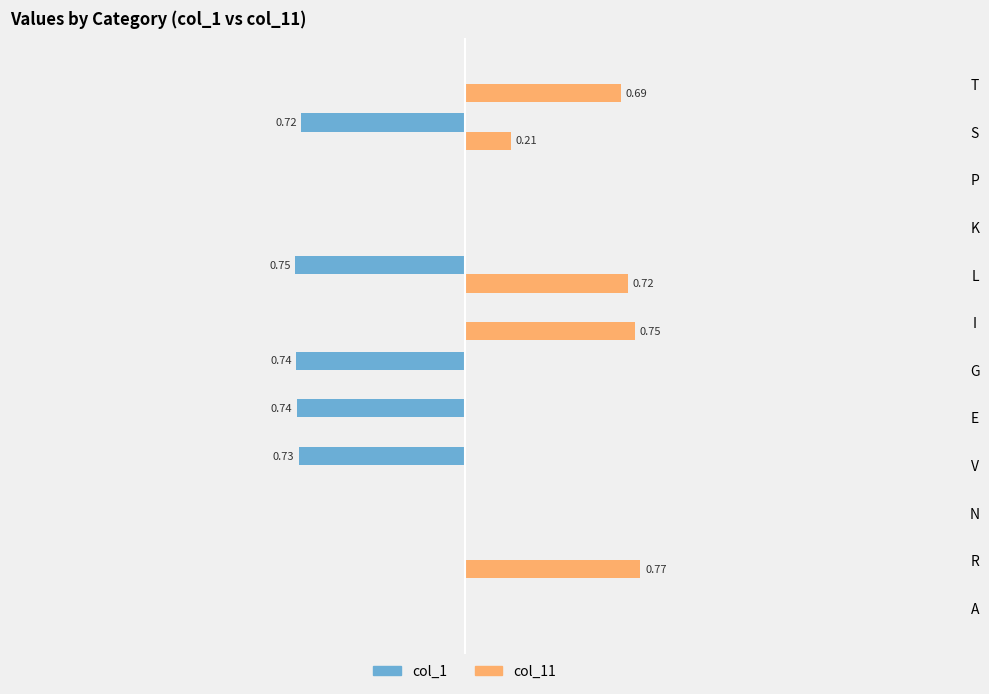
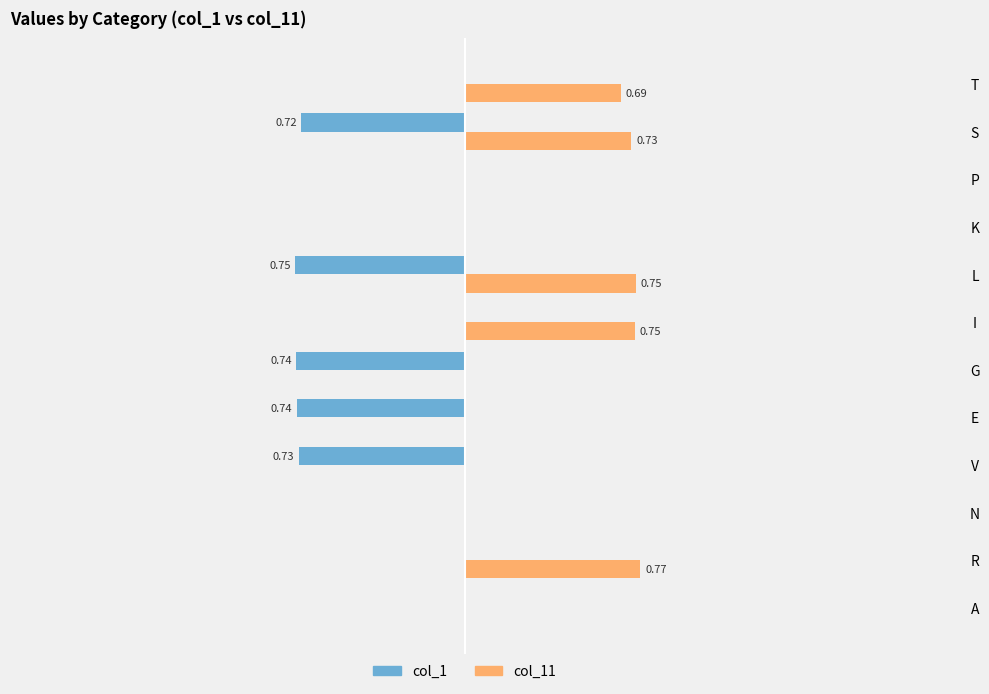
col_11, S: 0.21 -> 0.73
col_11, L: 0.72 -> 0.75
